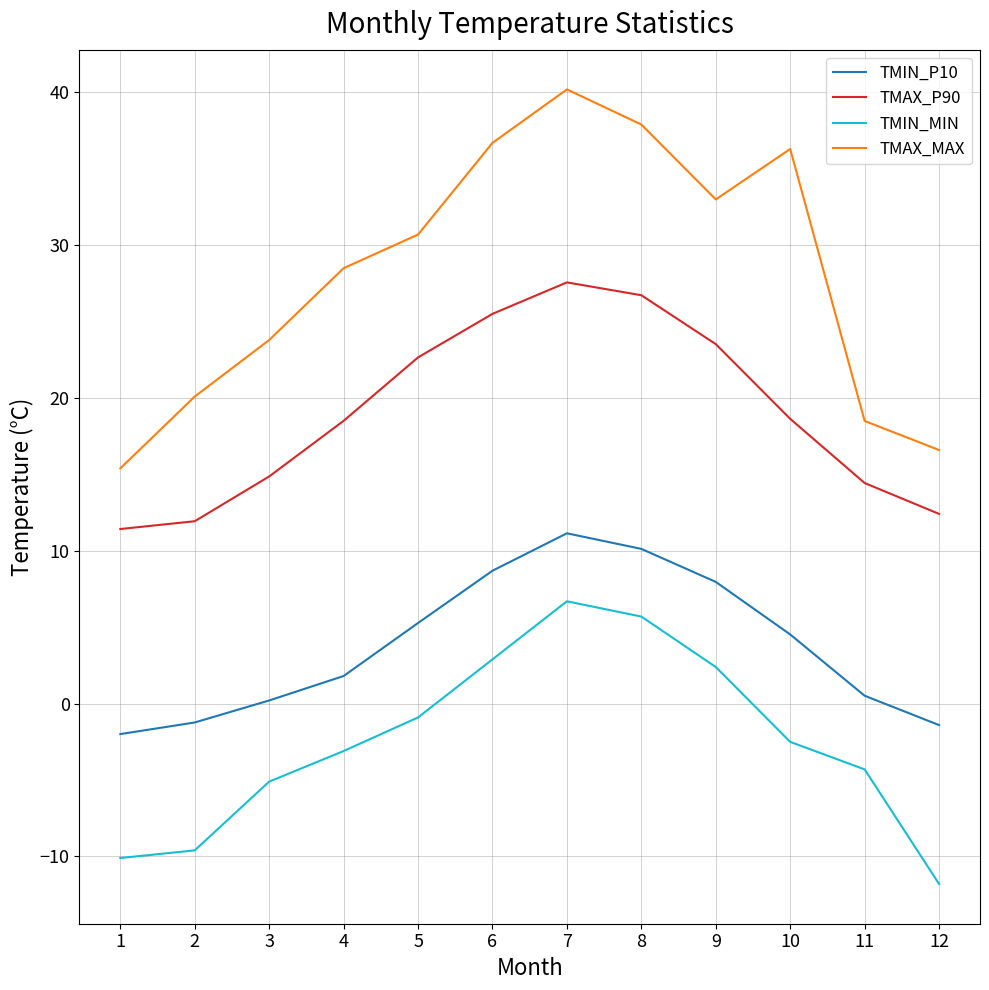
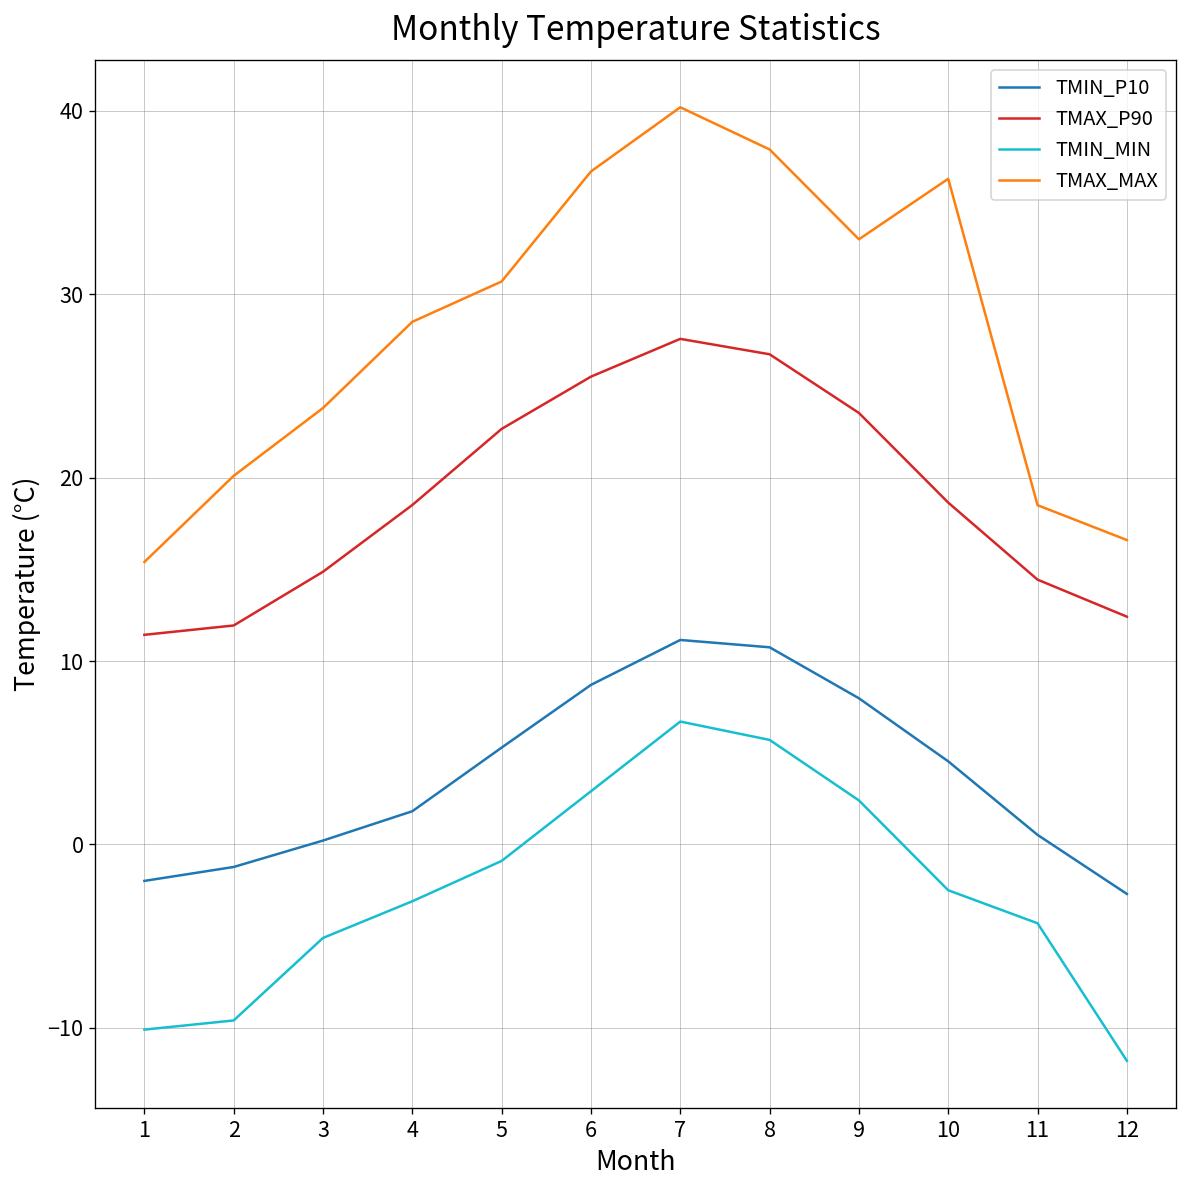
TMIN_P10, 8: 10.1 -> 10.8
TMIN_P10, 12: -1.4 -> -2.7
